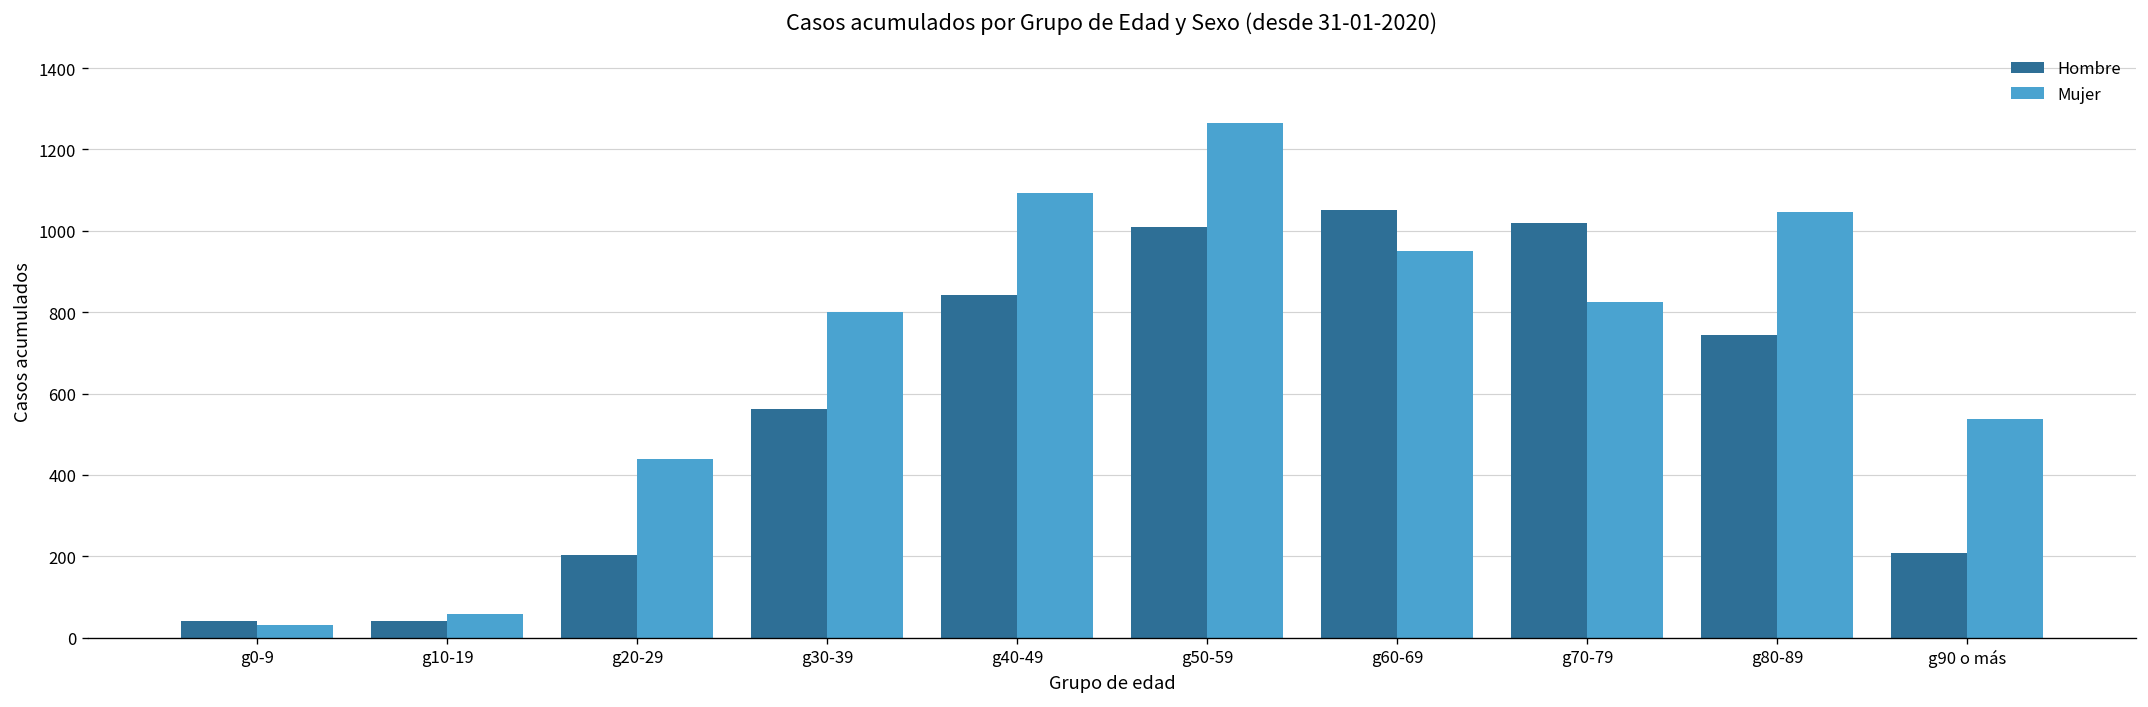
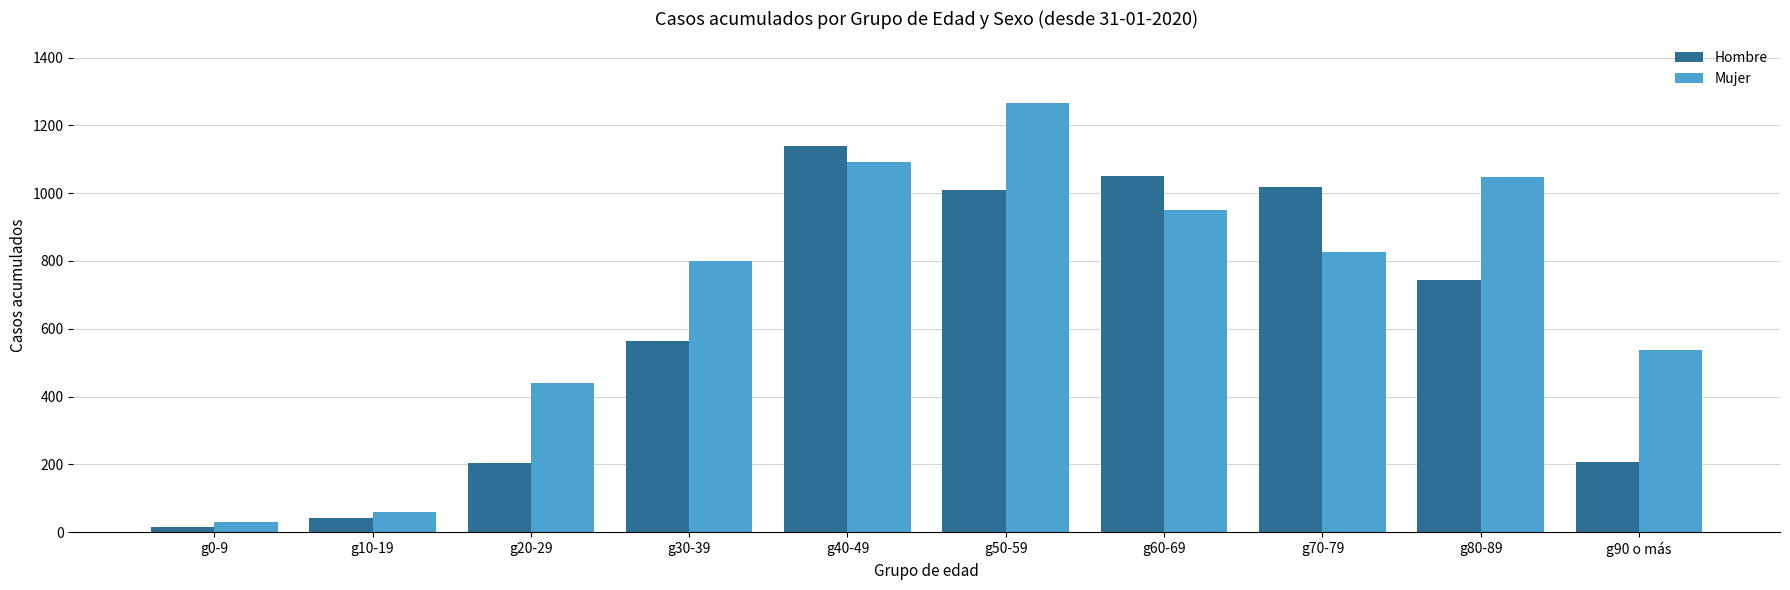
Hombre, g0-9: 40 -> 20
Hombre, g40-49: 840 -> 1140
